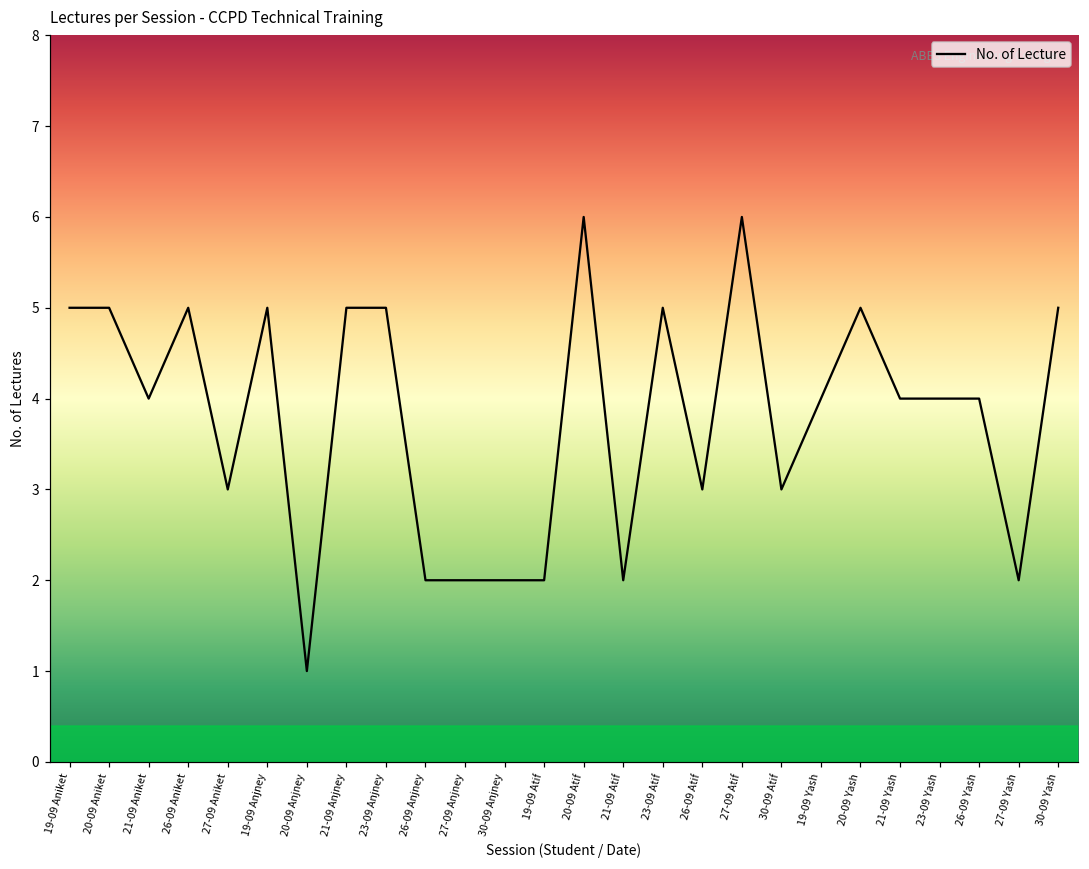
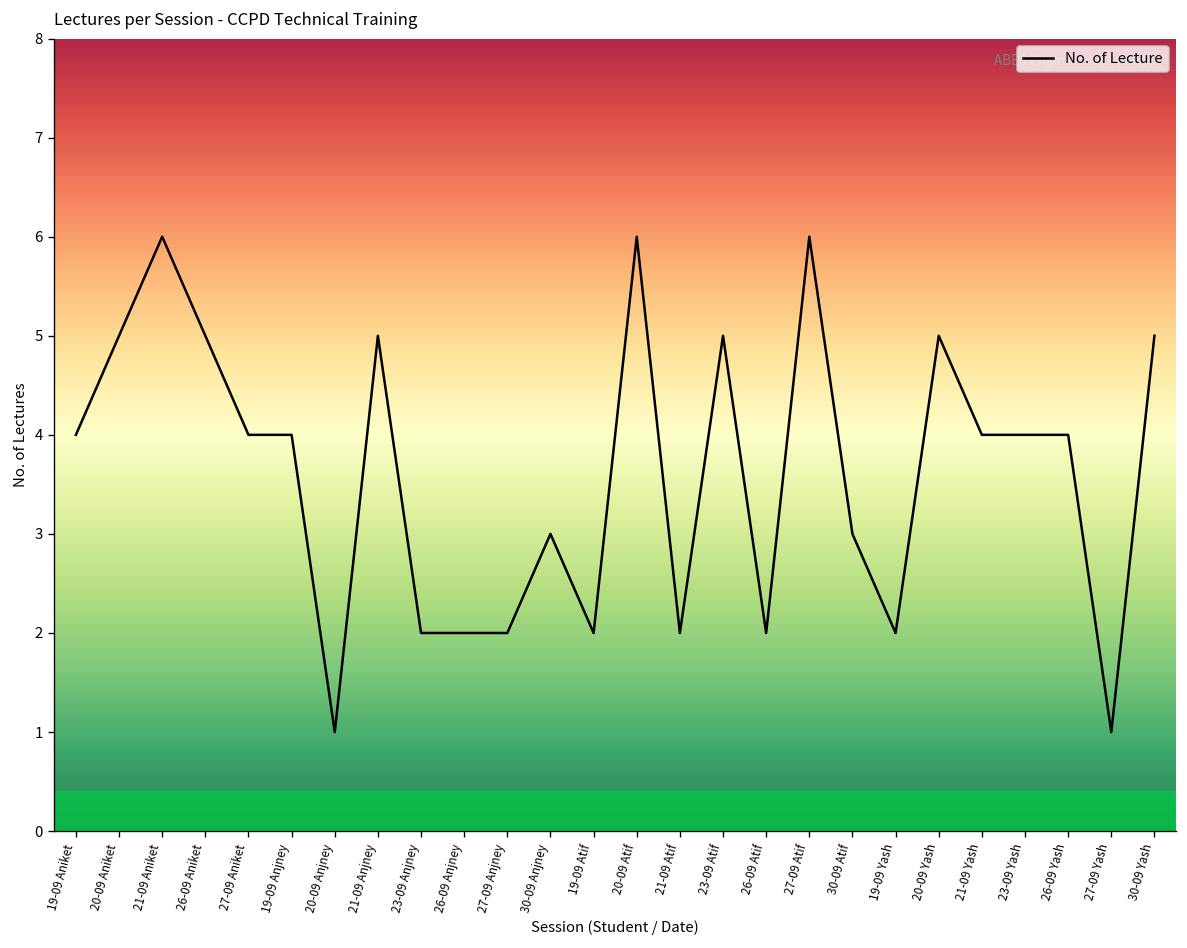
19-09 Aniket: 5 -> 4
21-09 Aniket: 4 -> 6
27-09 Aniket: 3 -> 4
19-09 Anjney: 5 -> 4
23-09 Anjney: 5 -> 2
30-09 Anjney: 2 -> 3
26-09 Atif: 3 -> 2
19-09 Yash: 4 -> 2
27-09 Yash: 2 -> 1
